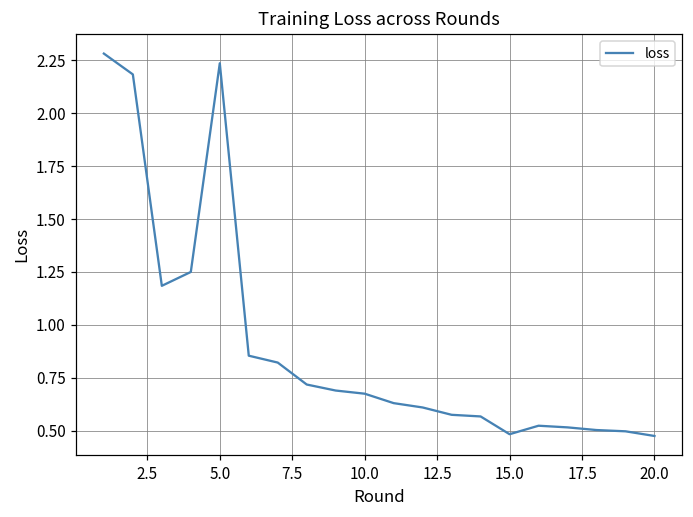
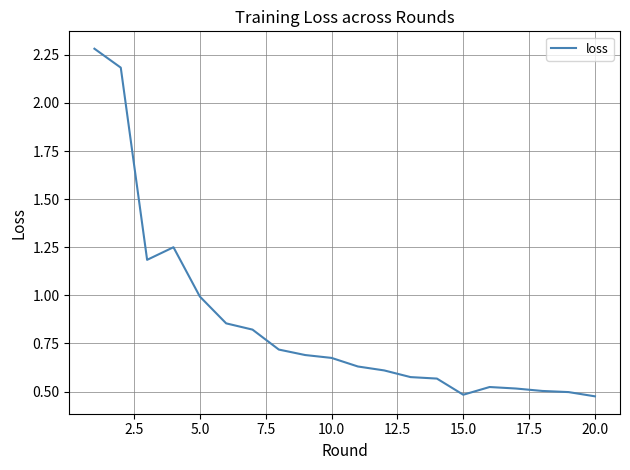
5.0: 2.24 -> 0.99
